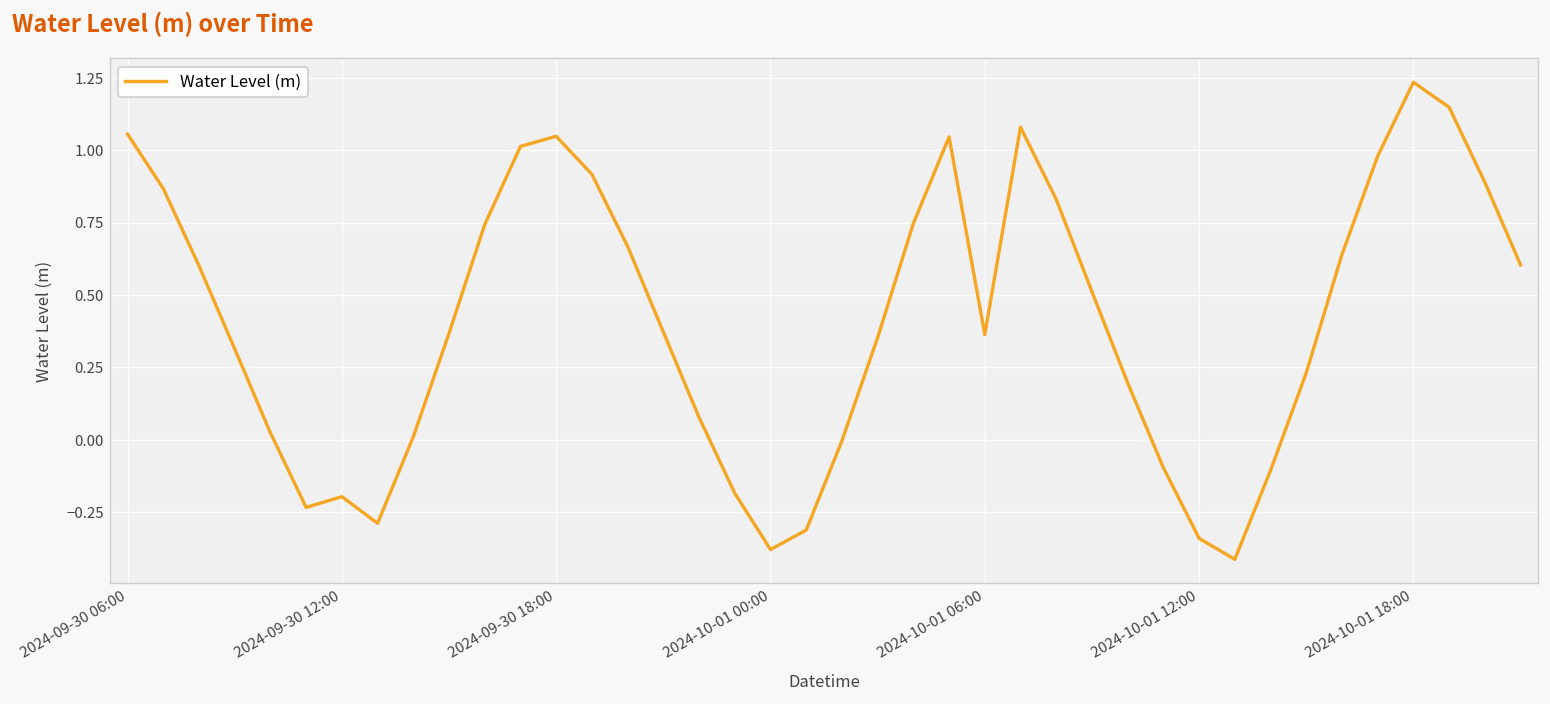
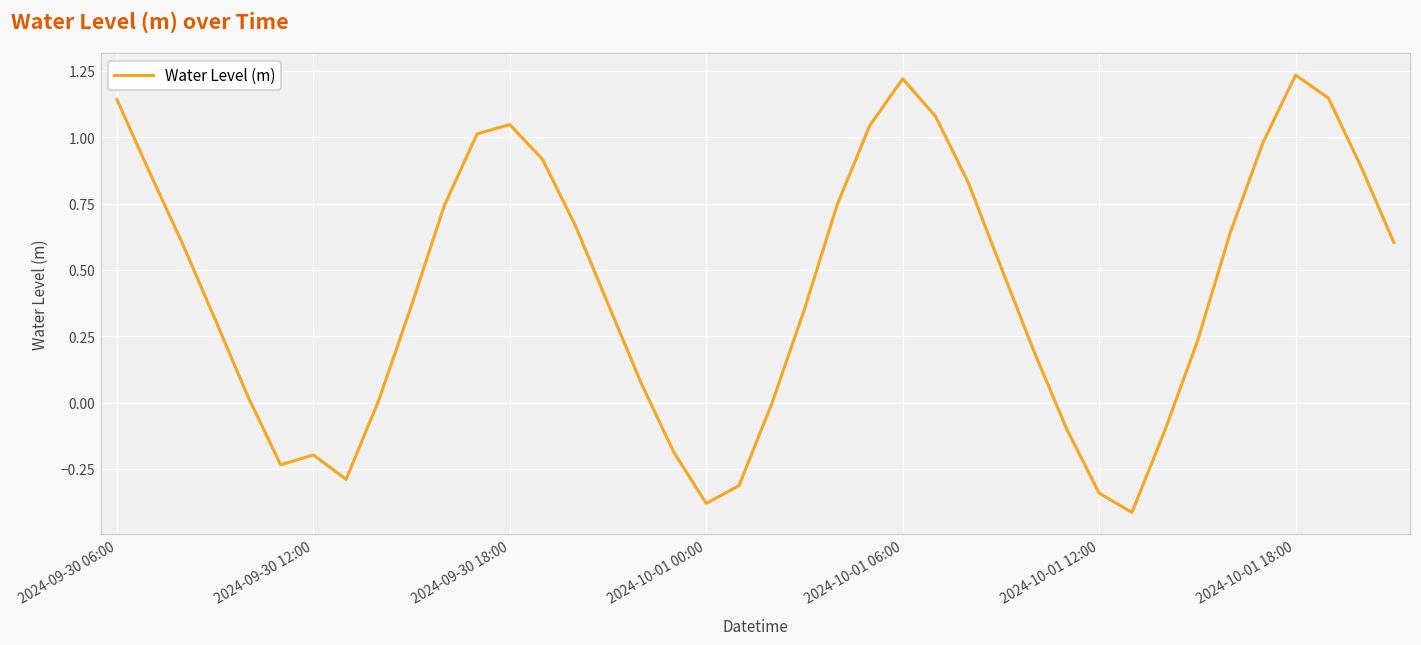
2024-09-30 06:00: 1.06 -> 1.14
2024-10-01 06:00: 0.36 -> 1.22
